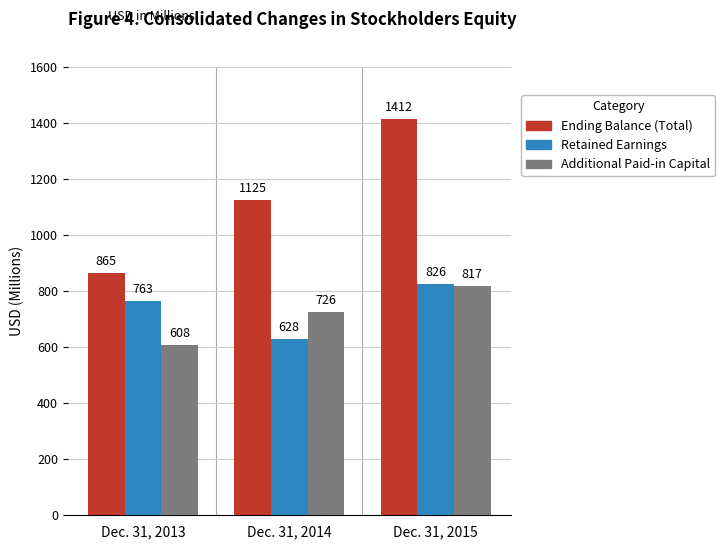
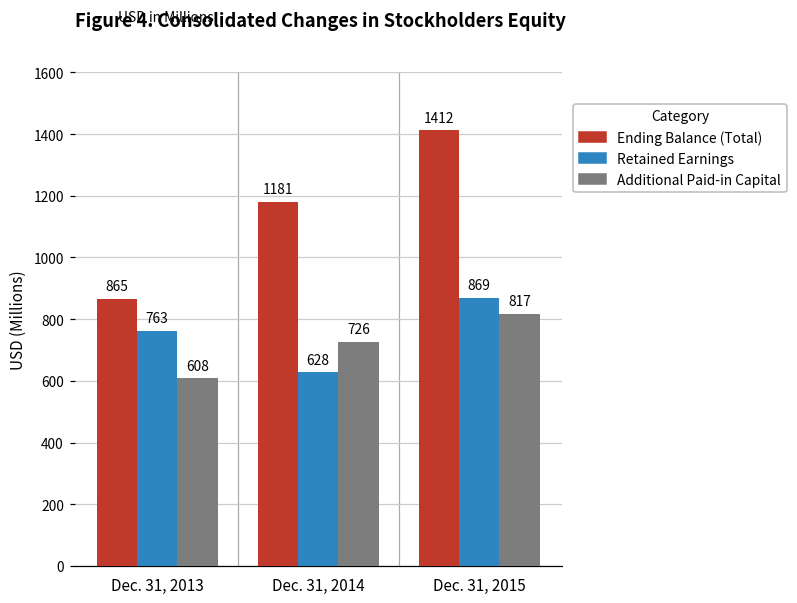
Ending Balance (Total), Dec. 31, 2014: 1125 -> 1181
Retained Earnings, Dec. 31, 2015: 826 -> 869
